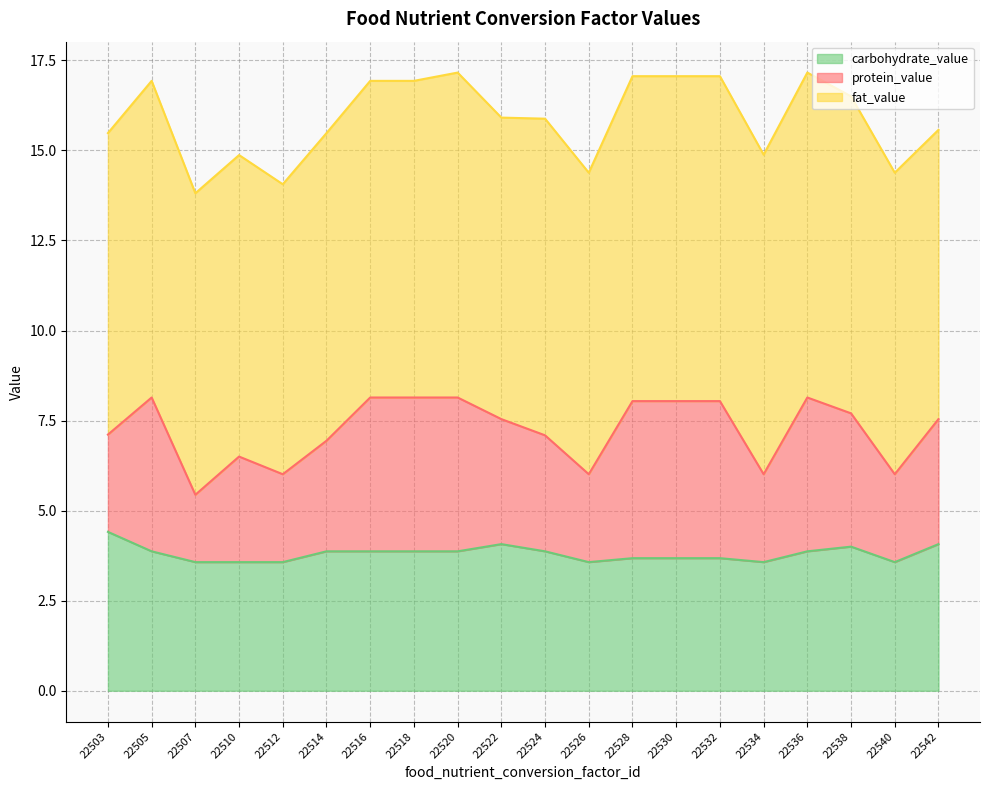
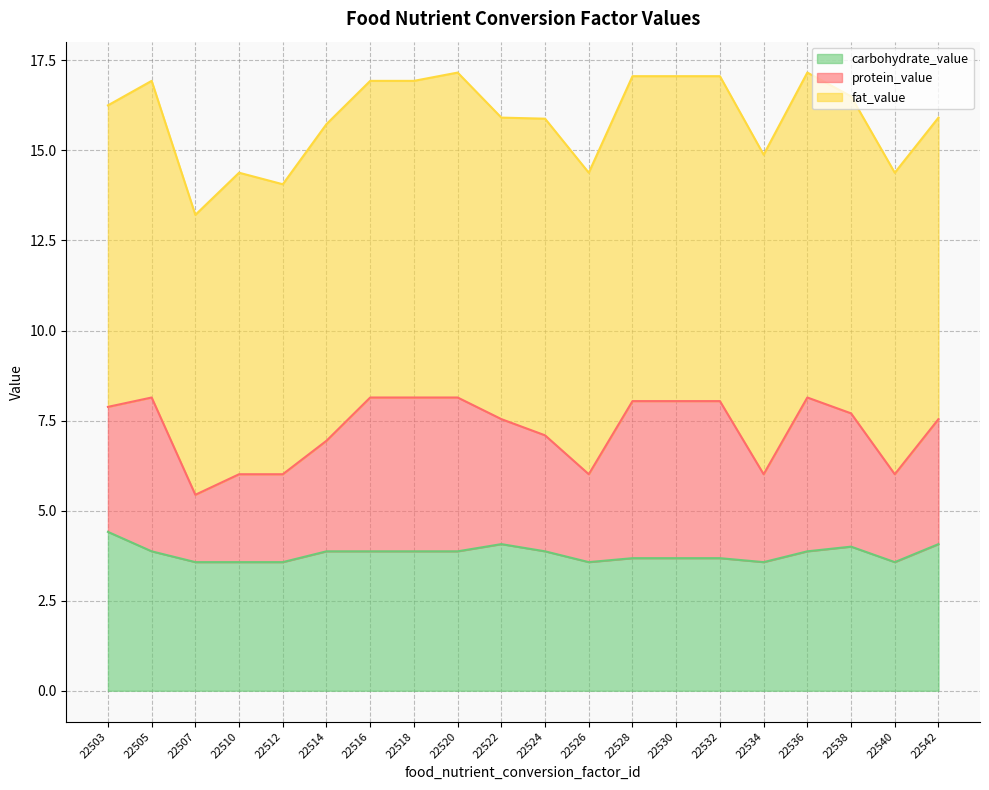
protein_value, 22503: 2.7 -> 3.5
fat_value, 22507: 8.4 -> 7.8
protein_value, 22510: 2.9 -> 2.4
fat_value, 22514: 8.5 -> 8.8
fat_value, 22542: 8.0 -> 8.4
